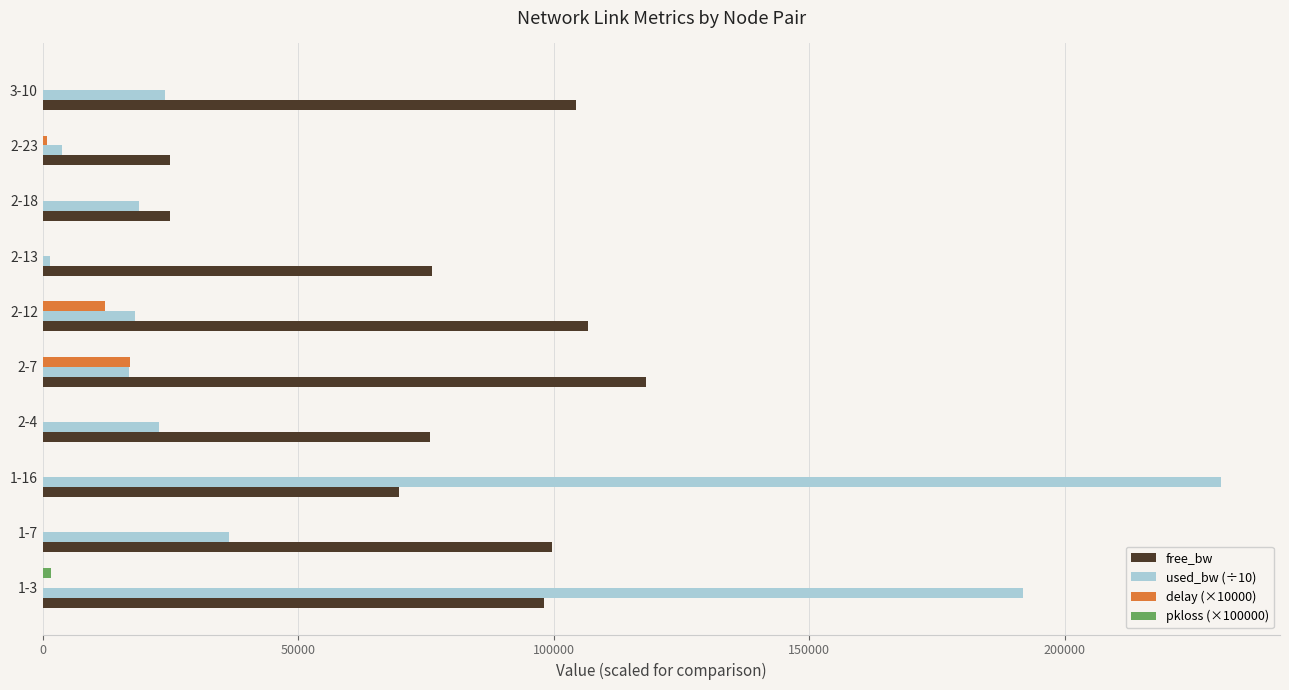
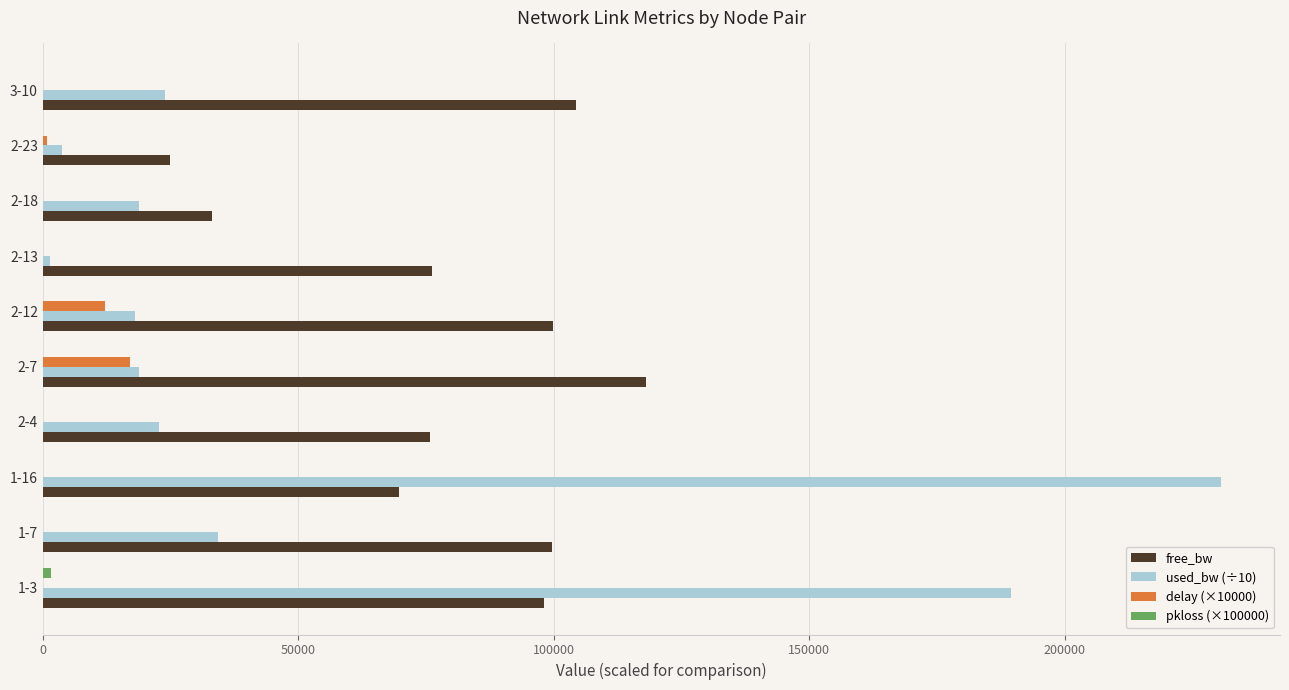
free_bw, 2-18: 25000 -> 33000
free_bw, 2-12: 107000 -> 100000
used_bw (÷10), 2-7: 17000 -> 19000
used_bw (÷10), 1-7: 36000 -> 34000
used_bw (÷10), 1-3: 192000 -> 189000
